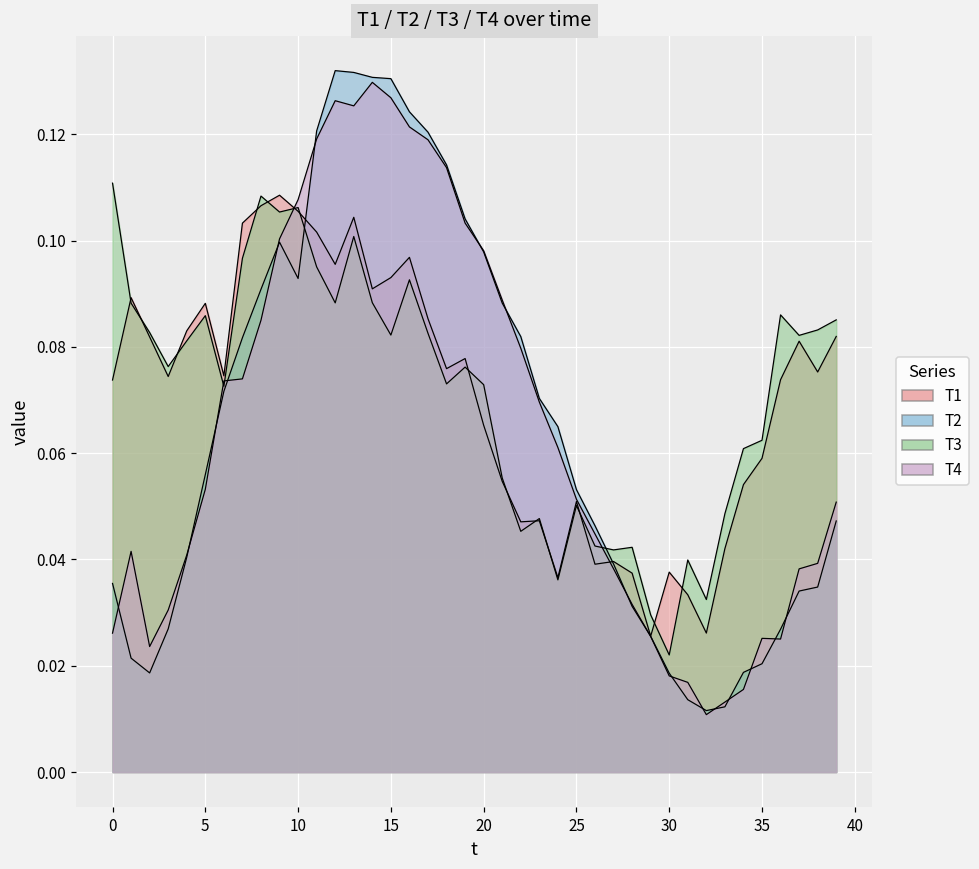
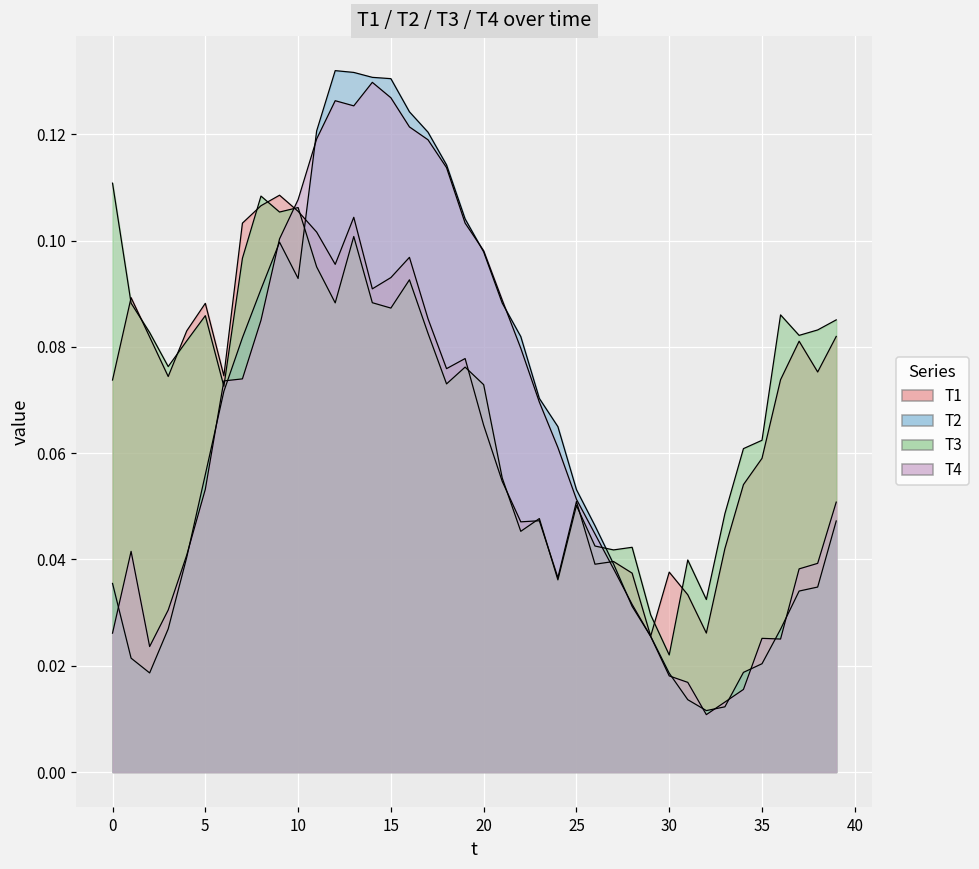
T3, 15: 0.082 -> 0.087
